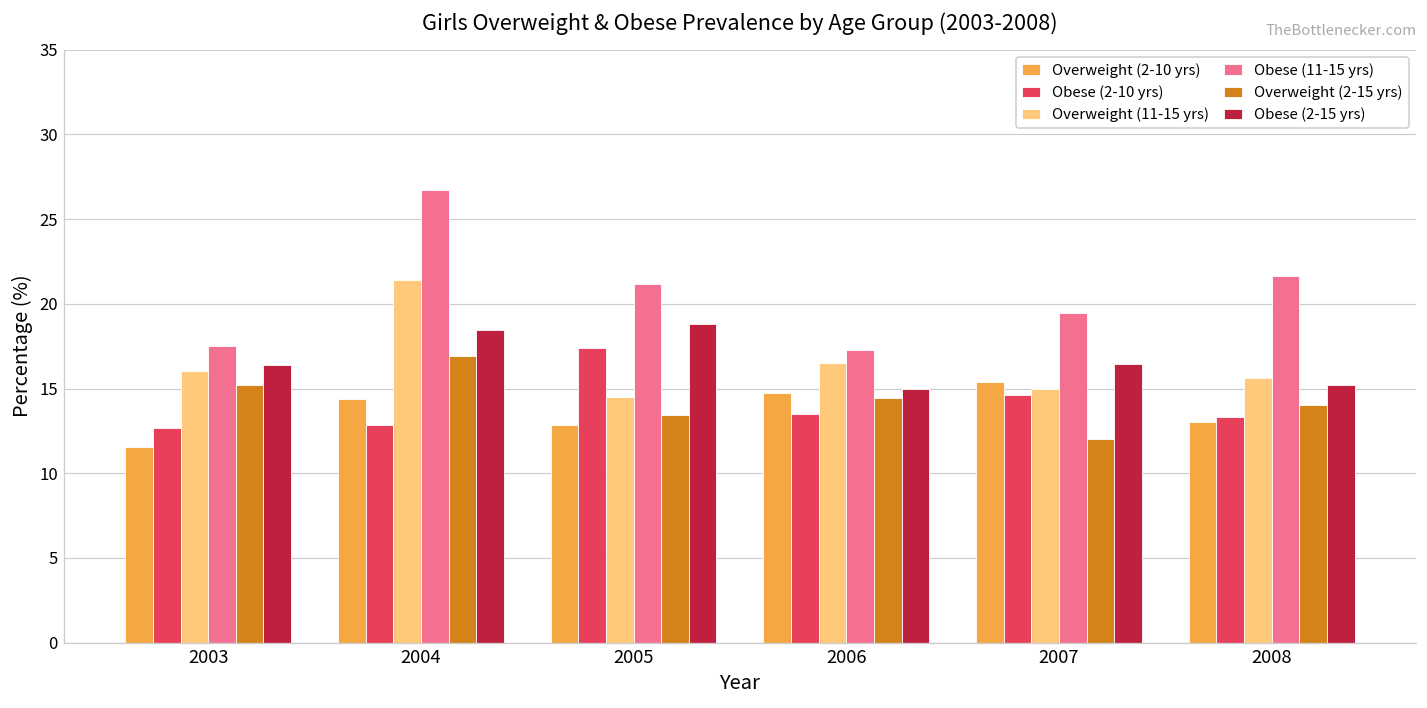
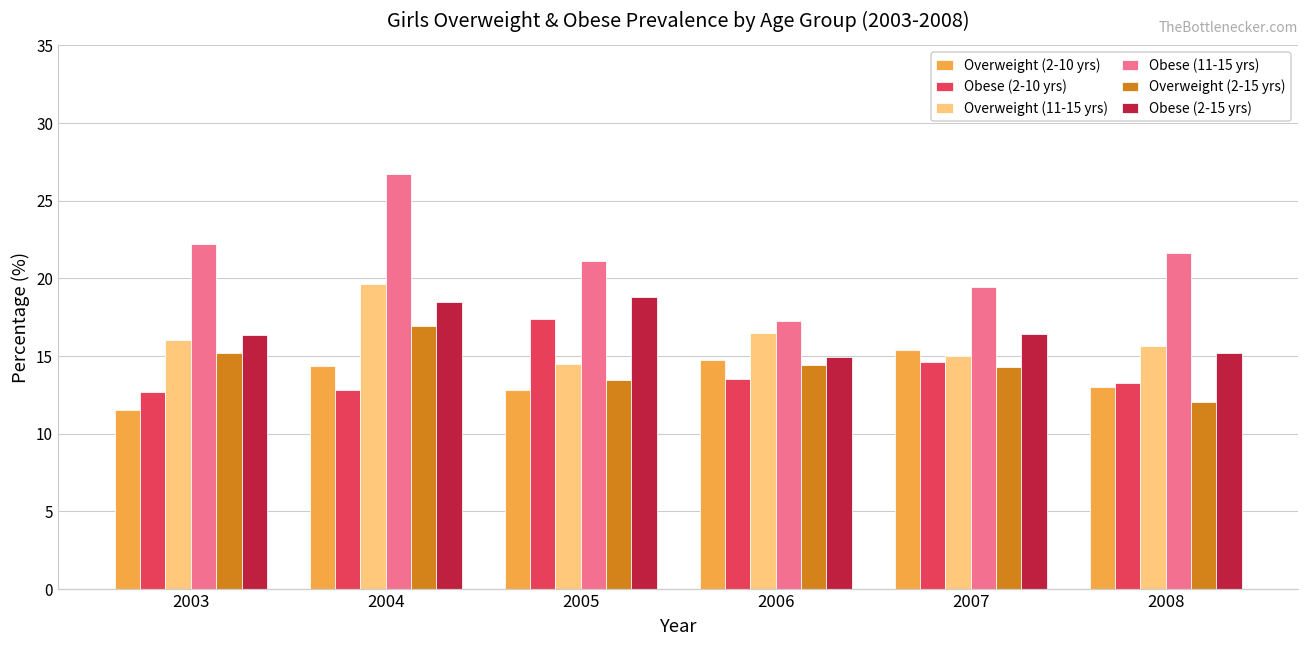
Obese (11-15 yrs), 2003: 17.5 -> 22.2
Overweight (11-15 yrs), 2004: 21.4 -> 19.7
Overweight (2-15 yrs), 2007: 12.0 -> 14.3
Overweight (2-15 yrs), 2008: 14.0 -> 12.0
